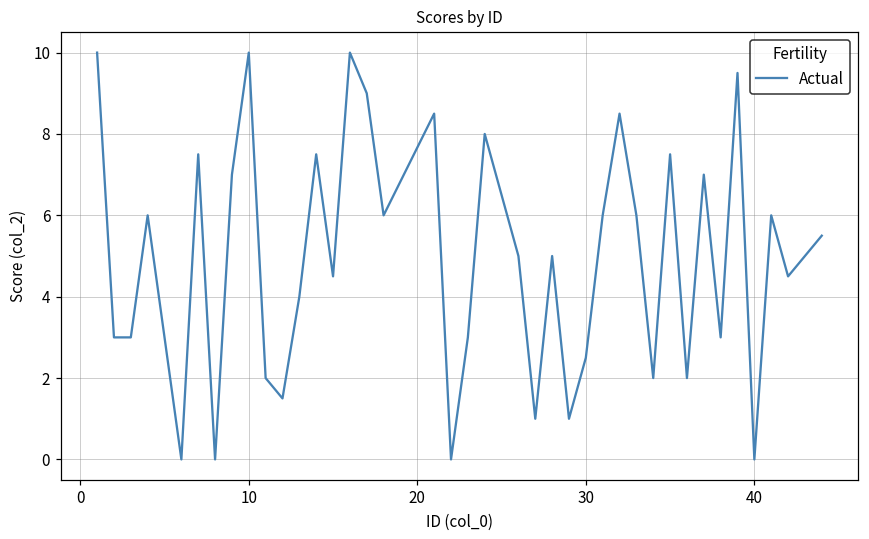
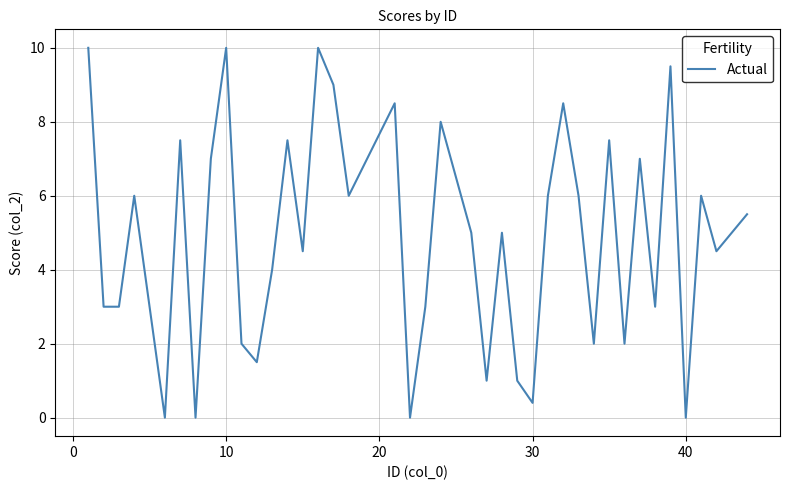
30: 2.5 -> 0.4
